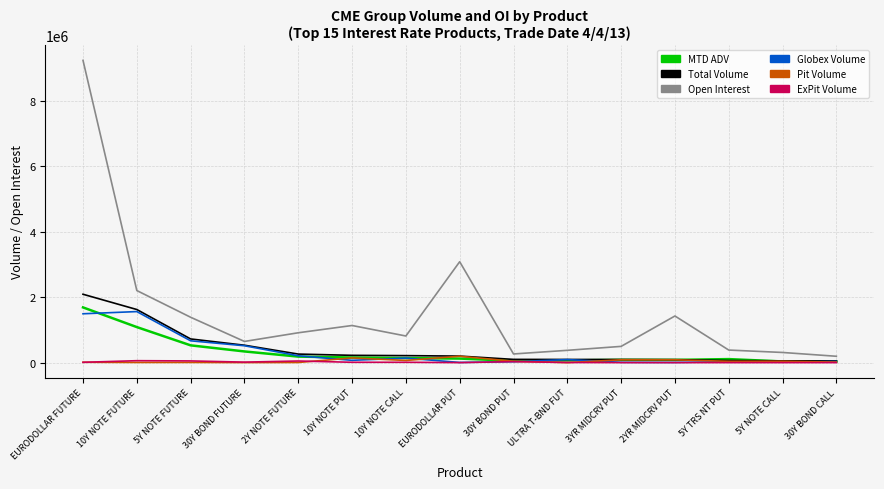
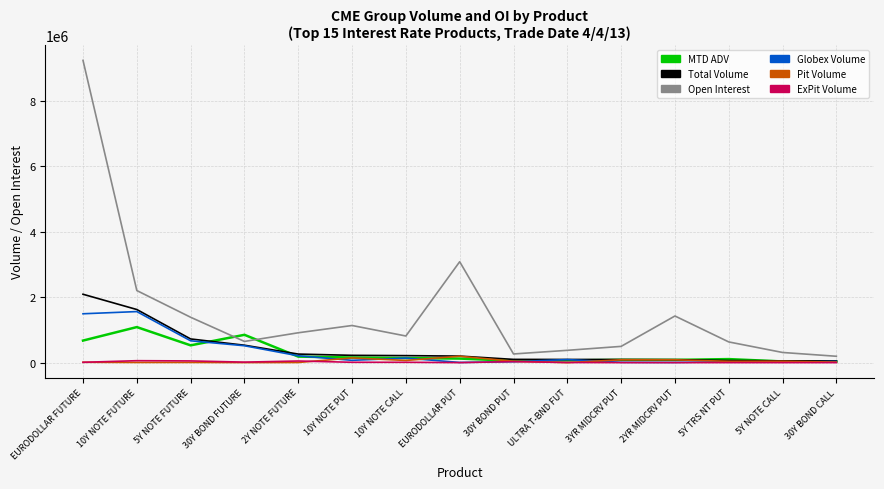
MTD ADV, EURODOLLAR FUTURE: 1700000 -> 700000
MTD ADV, 30Y BOND FUTURE: 300000 -> 800000
Open Interest, 5Y TRS NT PUT: 400000 -> 600000
